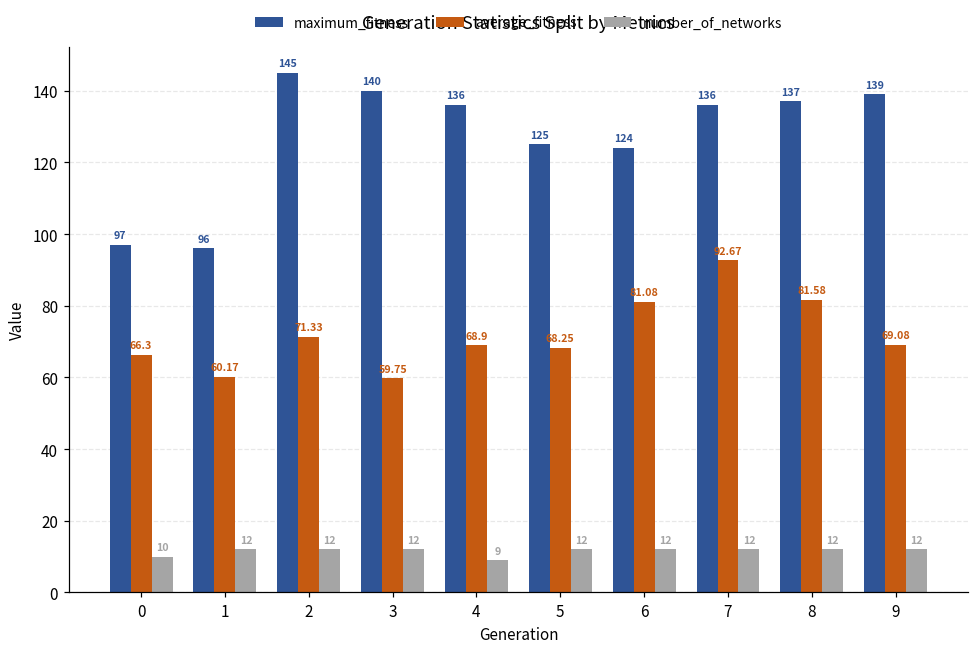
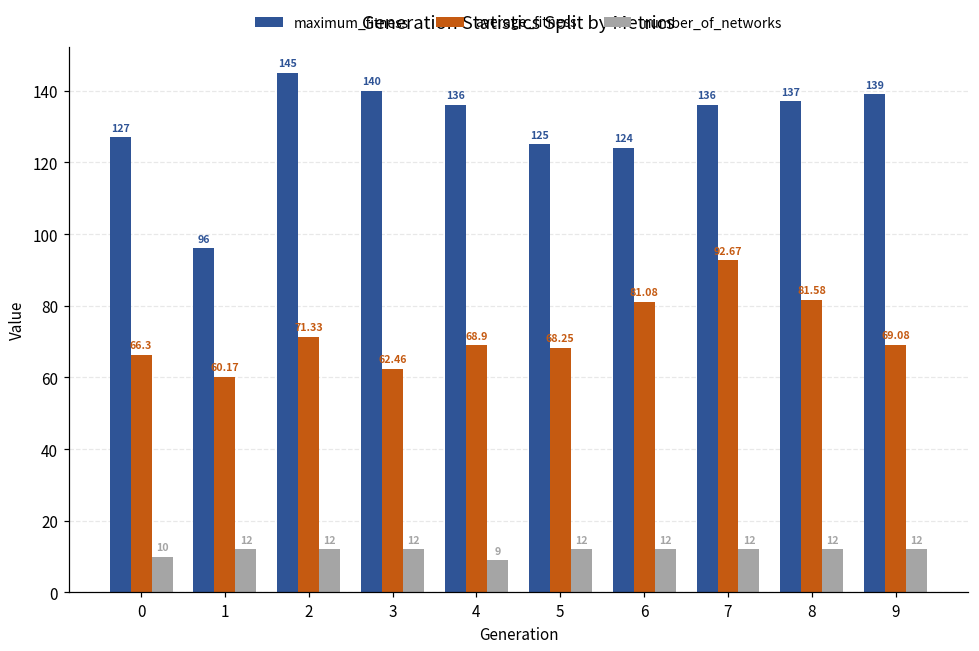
maximum_fitness, 0: 97 -> 127
average_fitness, 3: 59.75 -> 62.46
